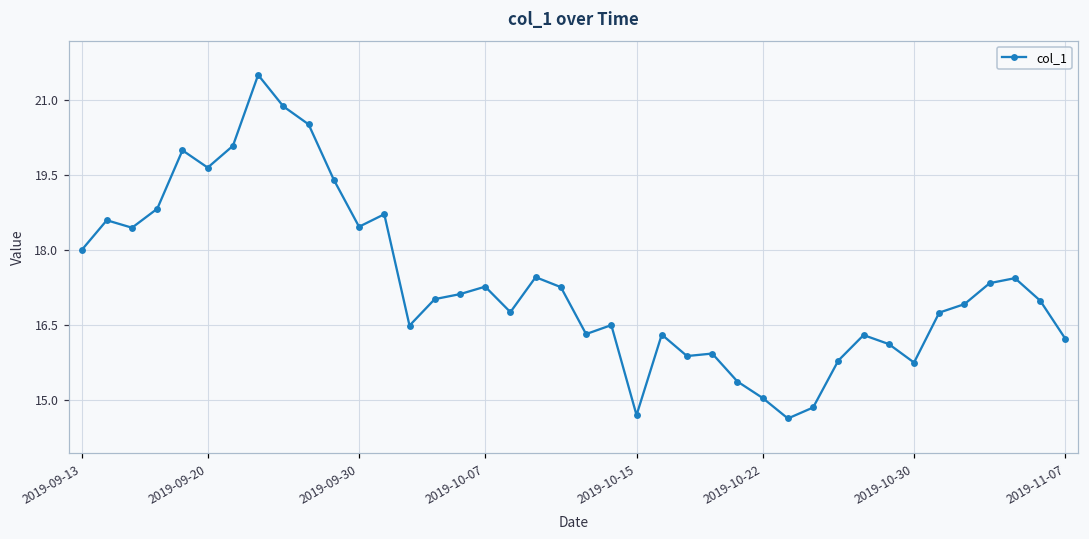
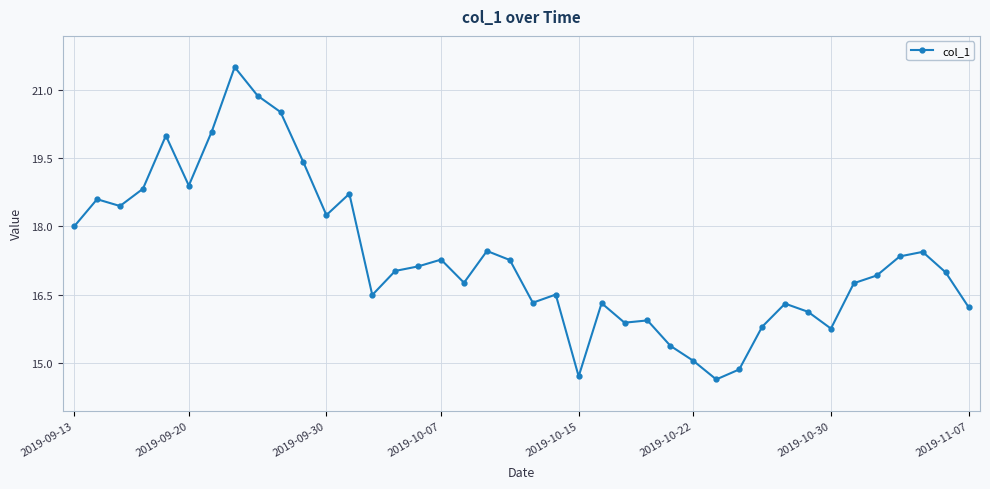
2019-09-20: 19.7 -> 18.9
2019-09-30: 18.5 -> 18.3
